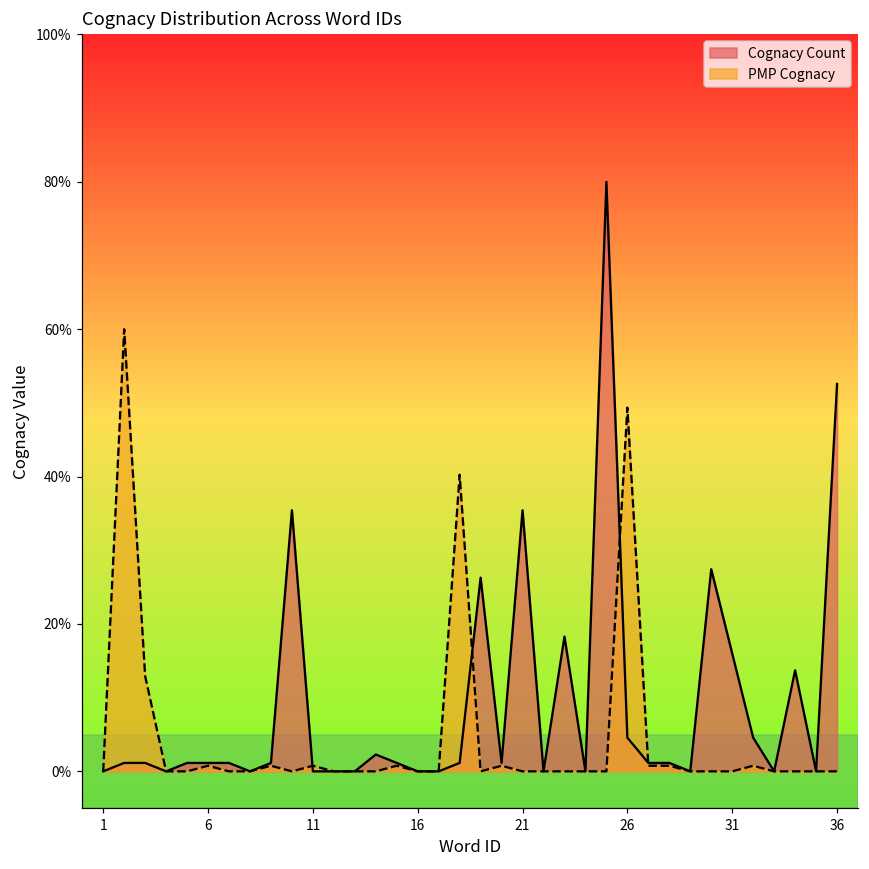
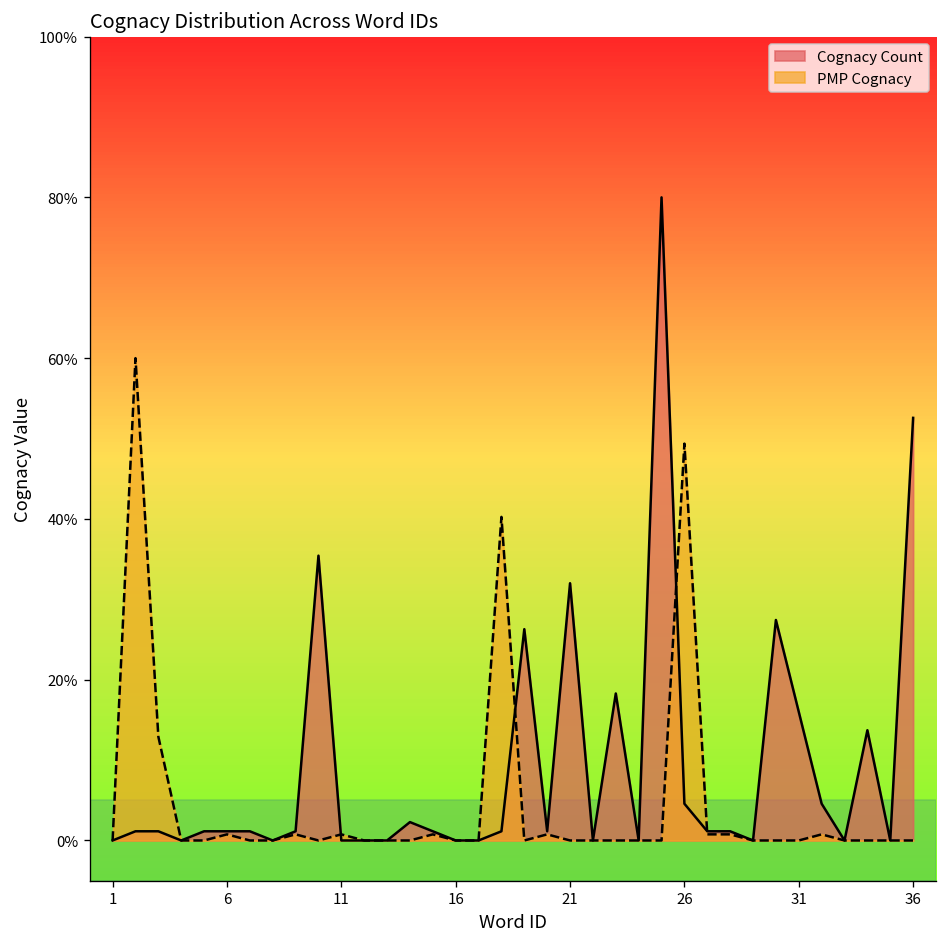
Cognacy Count, 21: 35% -> 32%
